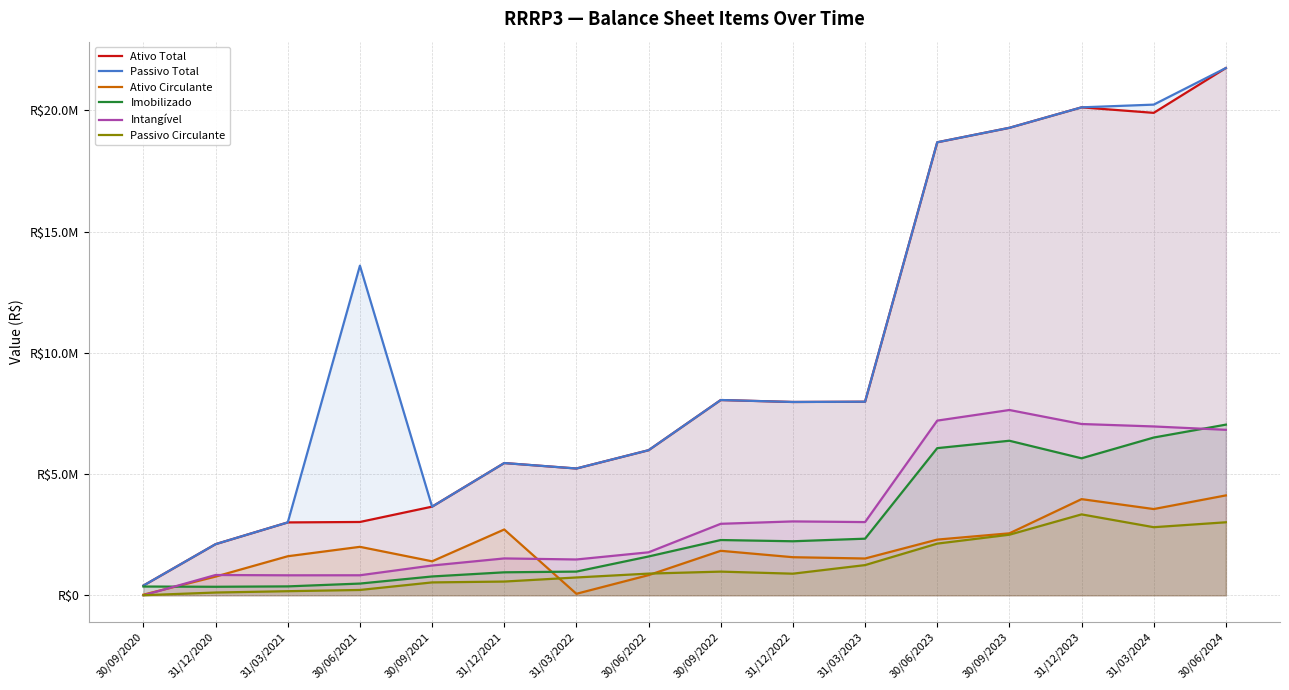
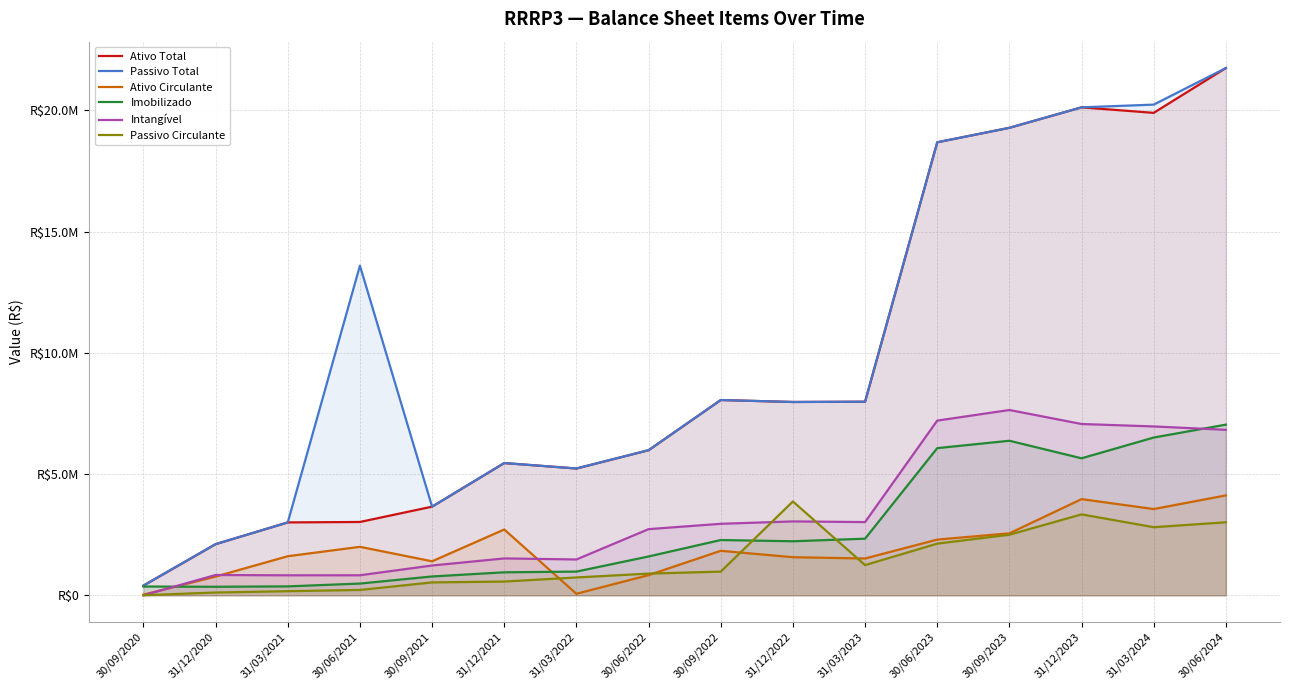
Intangível, 30/06/2022: R$1800000 -> R$2700000
Passivo Circulante, 31/12/2022: R$900000 -> R$3900000
